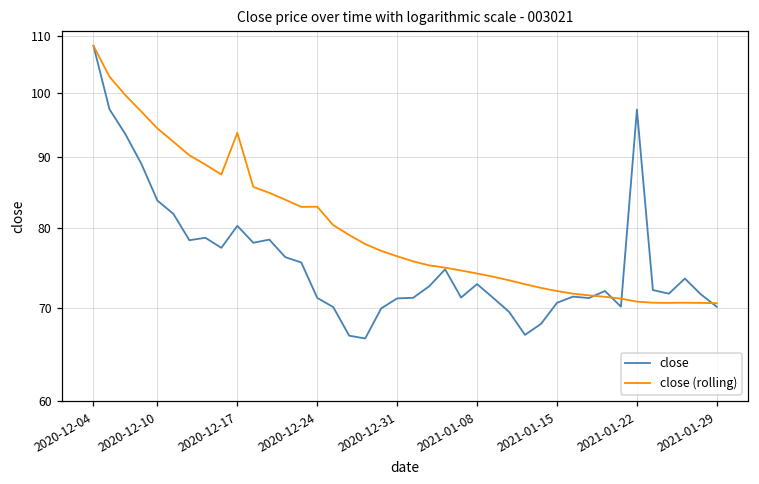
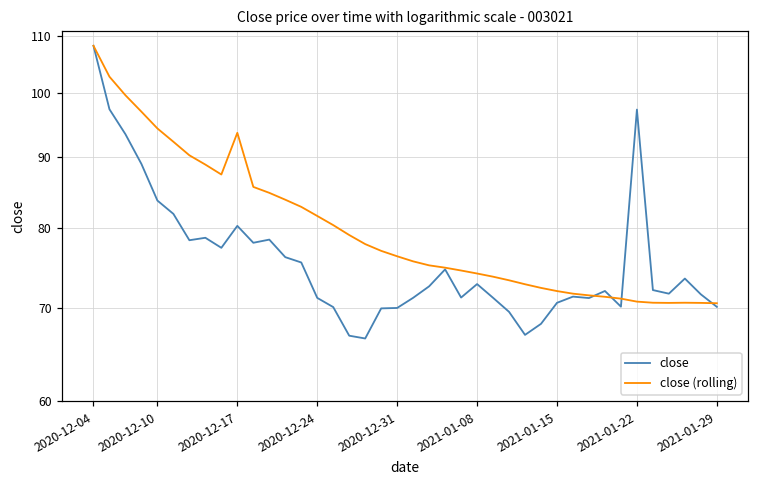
close (rolling), 2020-12-24: 83 -> 82
close, 2020-12-31: 71 -> 70
